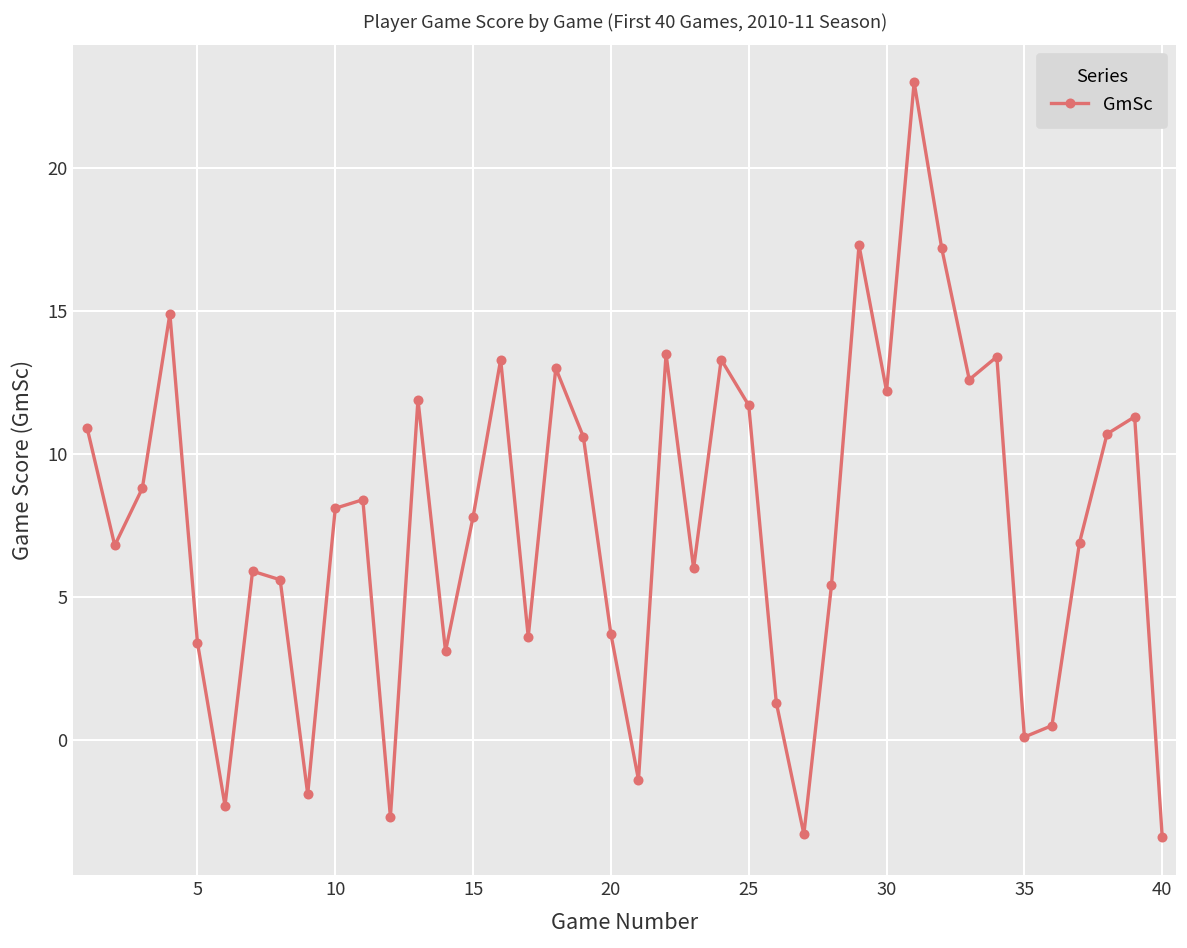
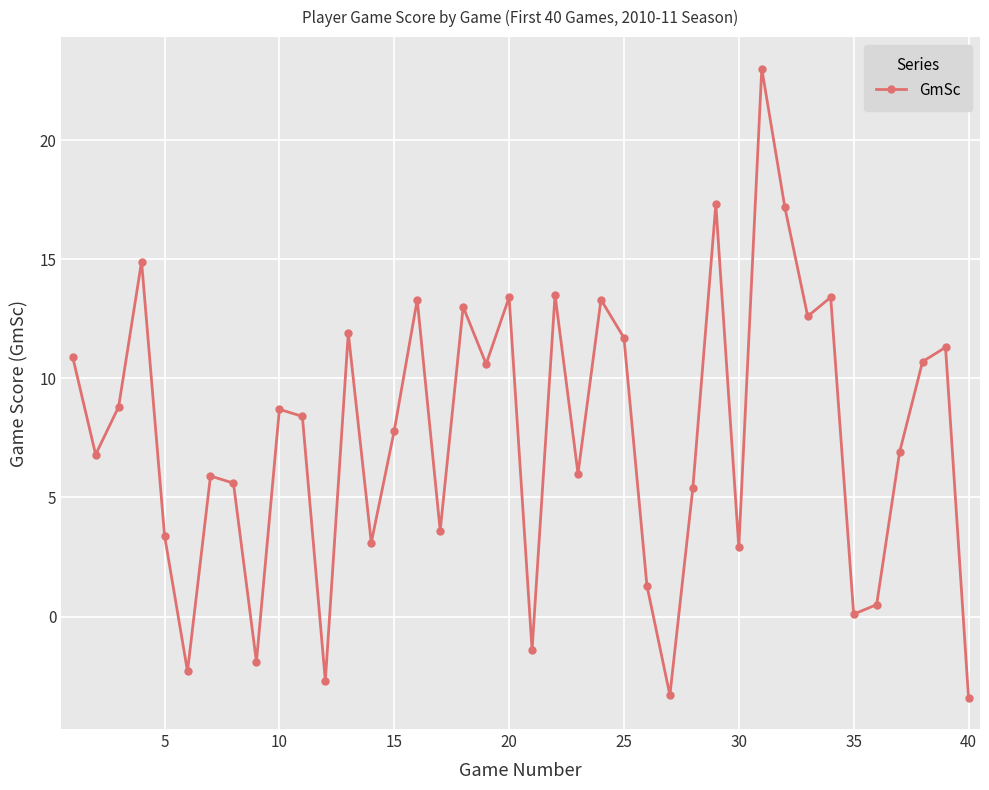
10: 8.1 -> 8.7
20: 3.7 -> 13.4
30: 12.2 -> 2.9
